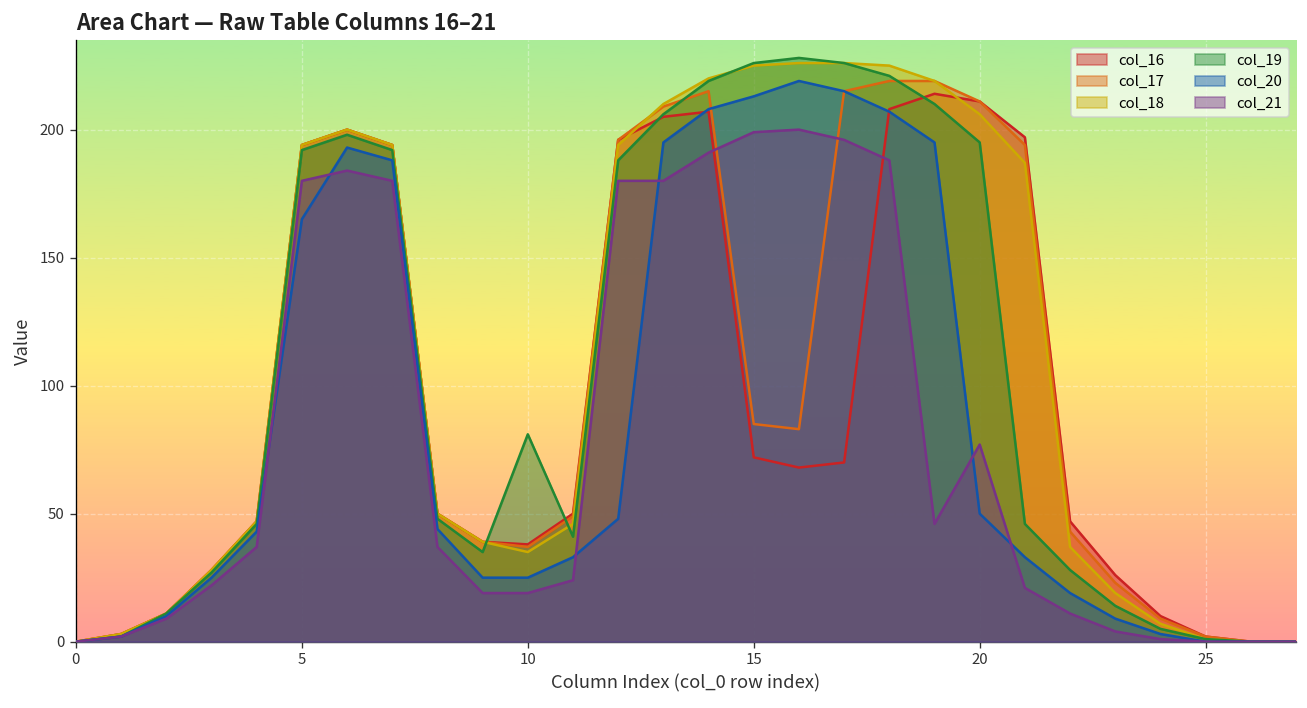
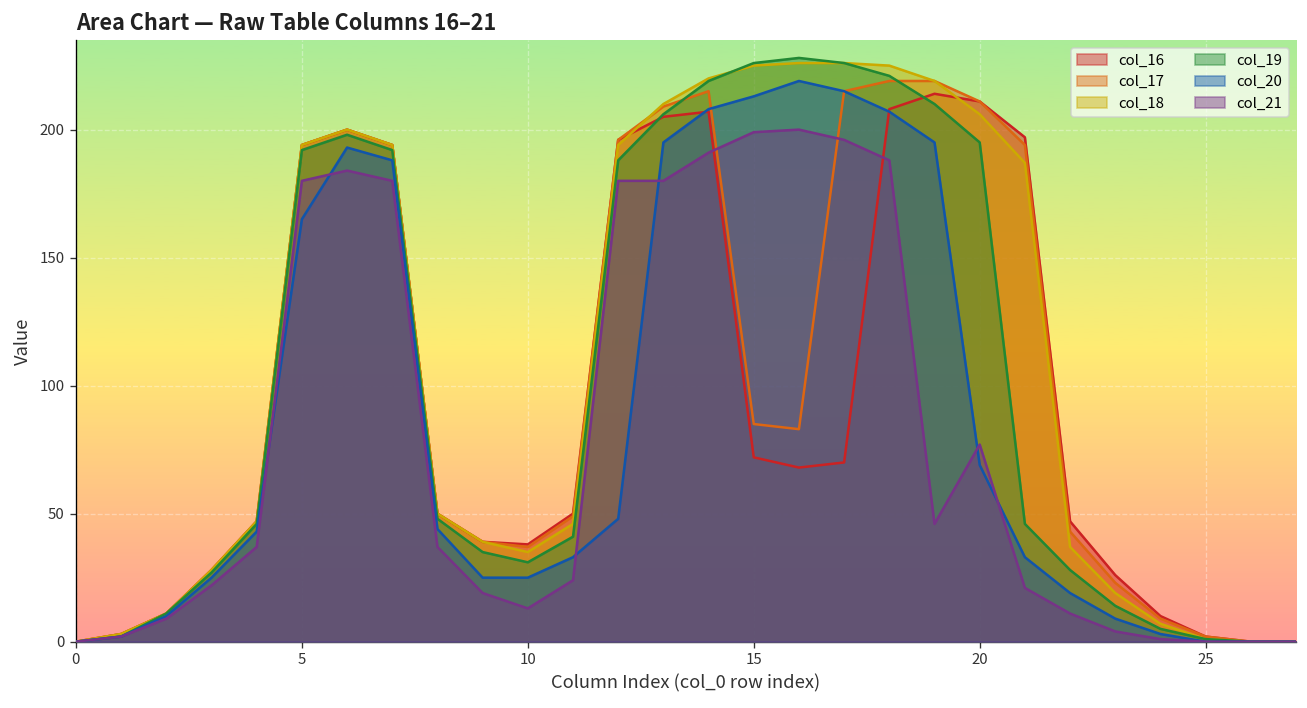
col_19, 10: 81 -> 31
col_21, 10: 19 -> 13
col_20, 20: 50 -> 69
